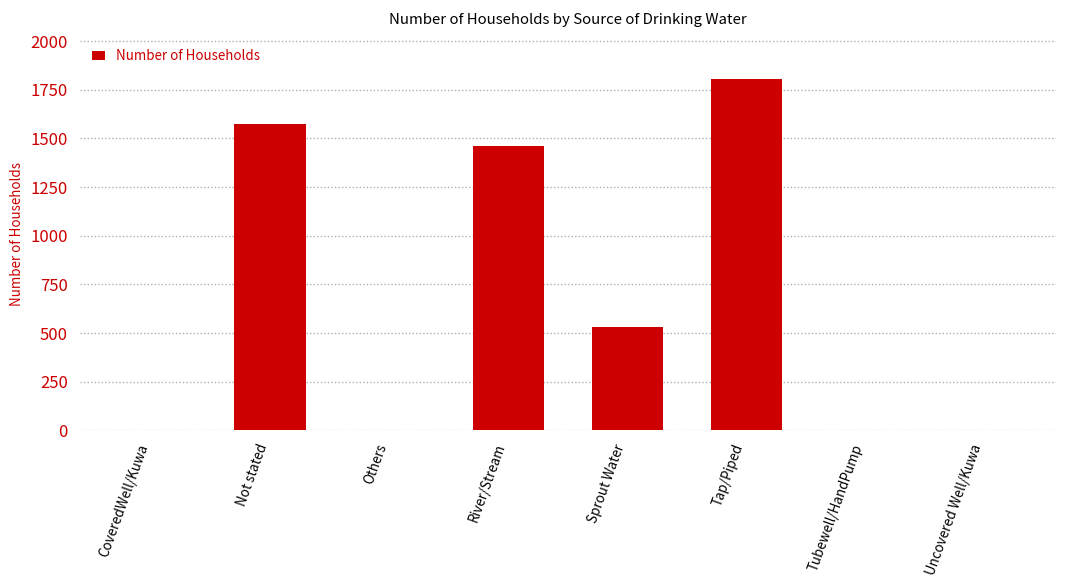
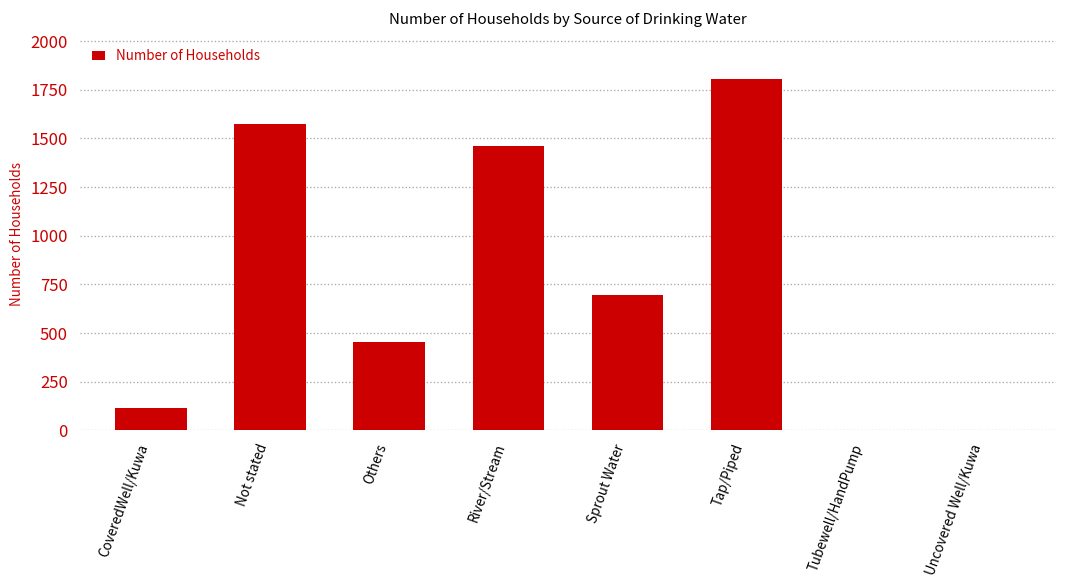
CoveredWell/Kuwa: 0 -> 110
Others: 0 -> 450
Sprout Water: 530 -> 700
